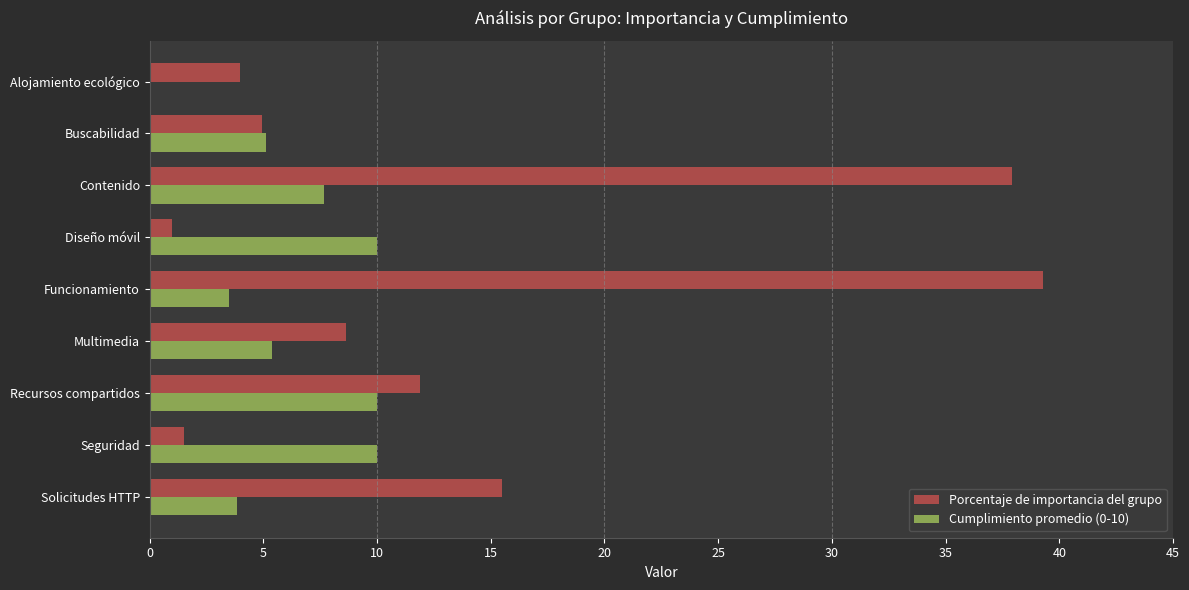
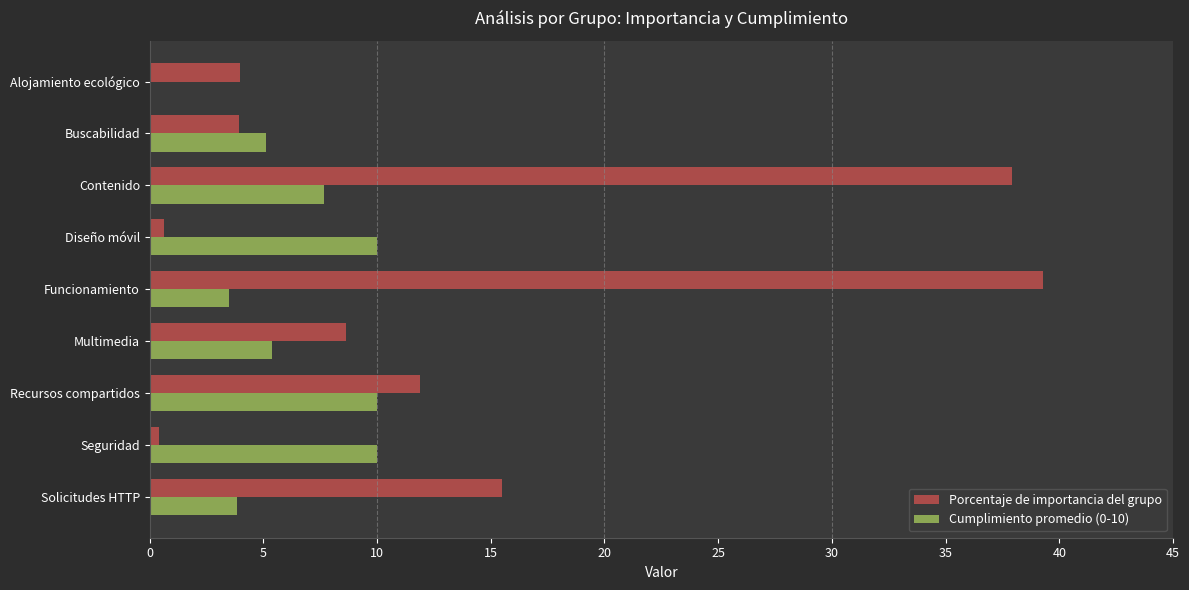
Porcentaje de importancia del grupo, Buscabilidad: 5.0 -> 3.9
Porcentaje de importancia del grupo, Diseño móvil: 1.0 -> 0.6
Porcentaje de importancia del grupo, Seguridad: 1.5 -> 0.4
